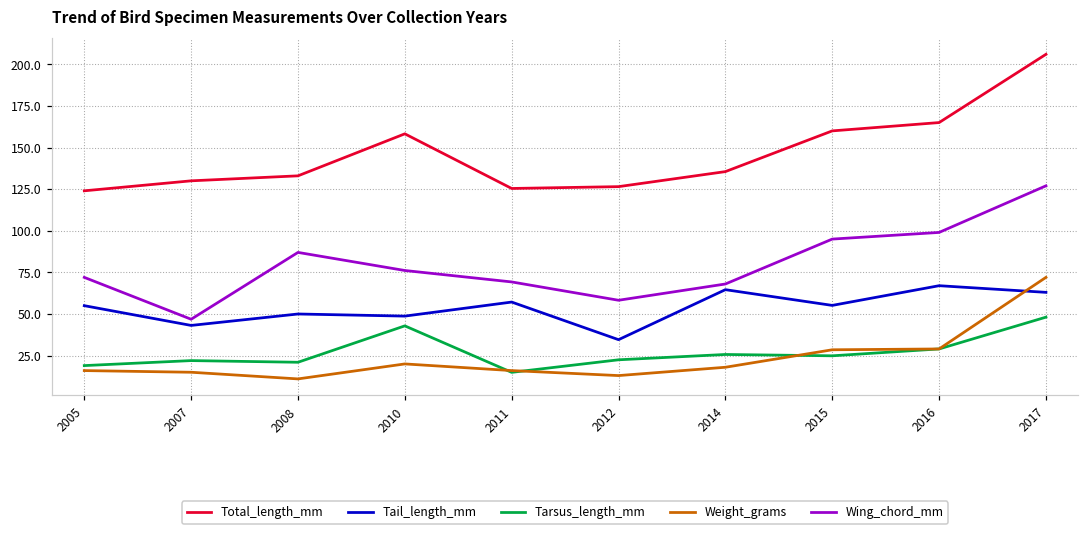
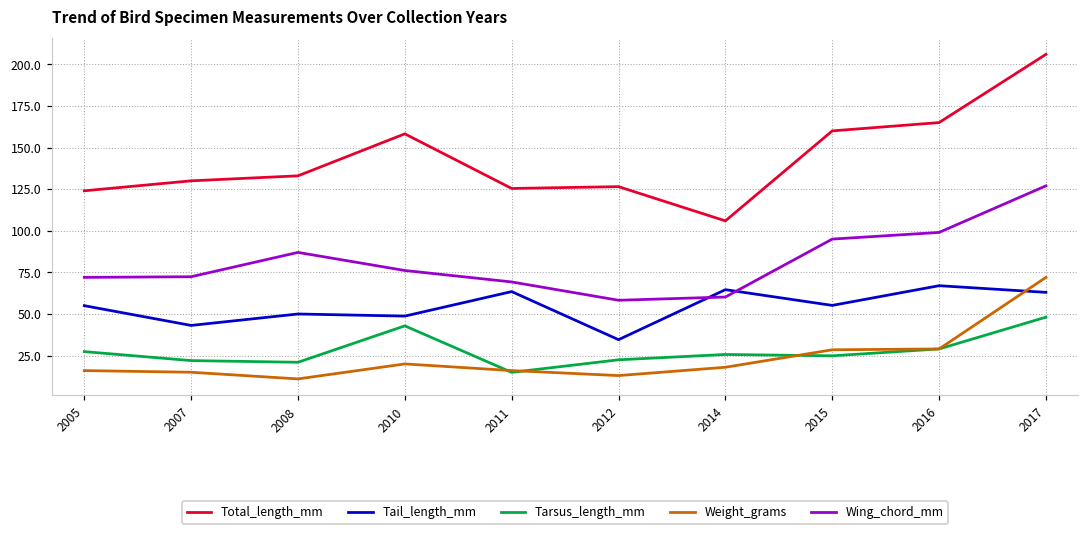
Tarsus_length_mm, 2005: 19 -> 27
Wing_chord_mm, 2007: 47 -> 72
Tail_length_mm, 2011: 57 -> 63
Total_length_mm, 2014: 136 -> 106
Wing_chord_mm, 2014: 68 -> 60
